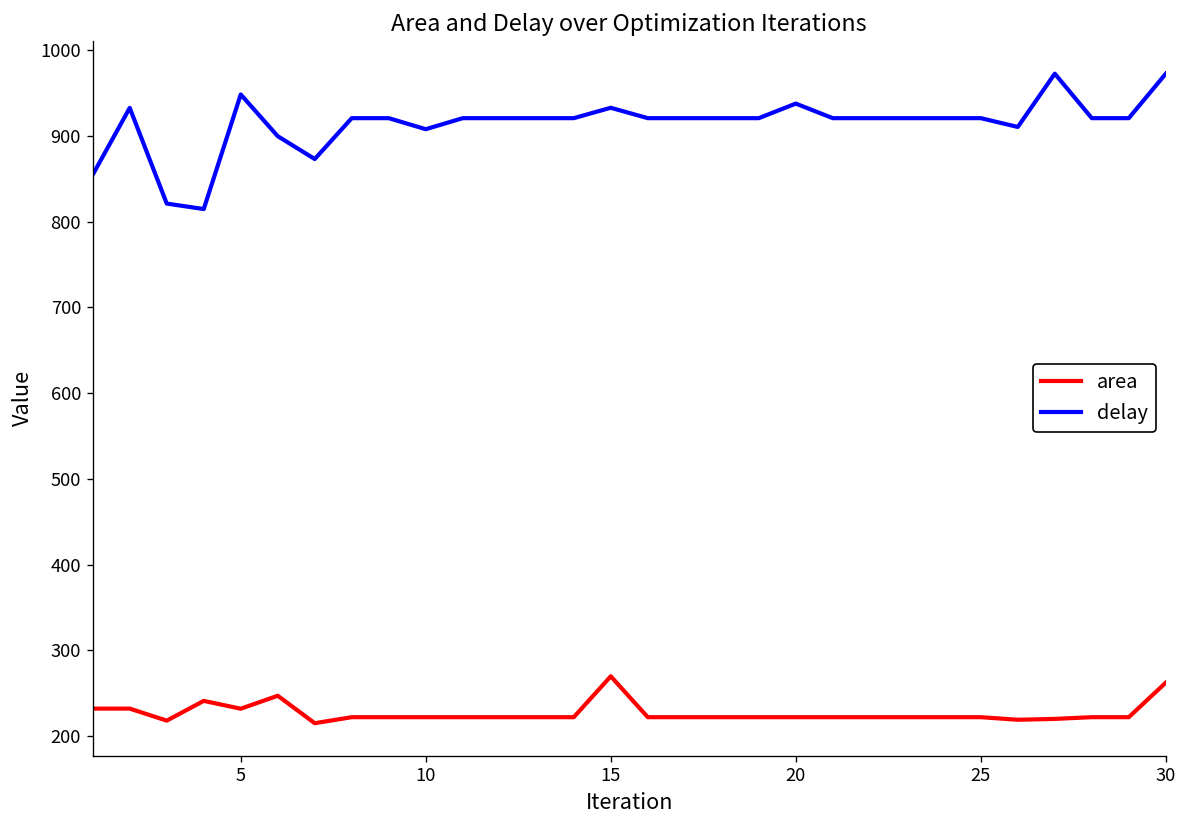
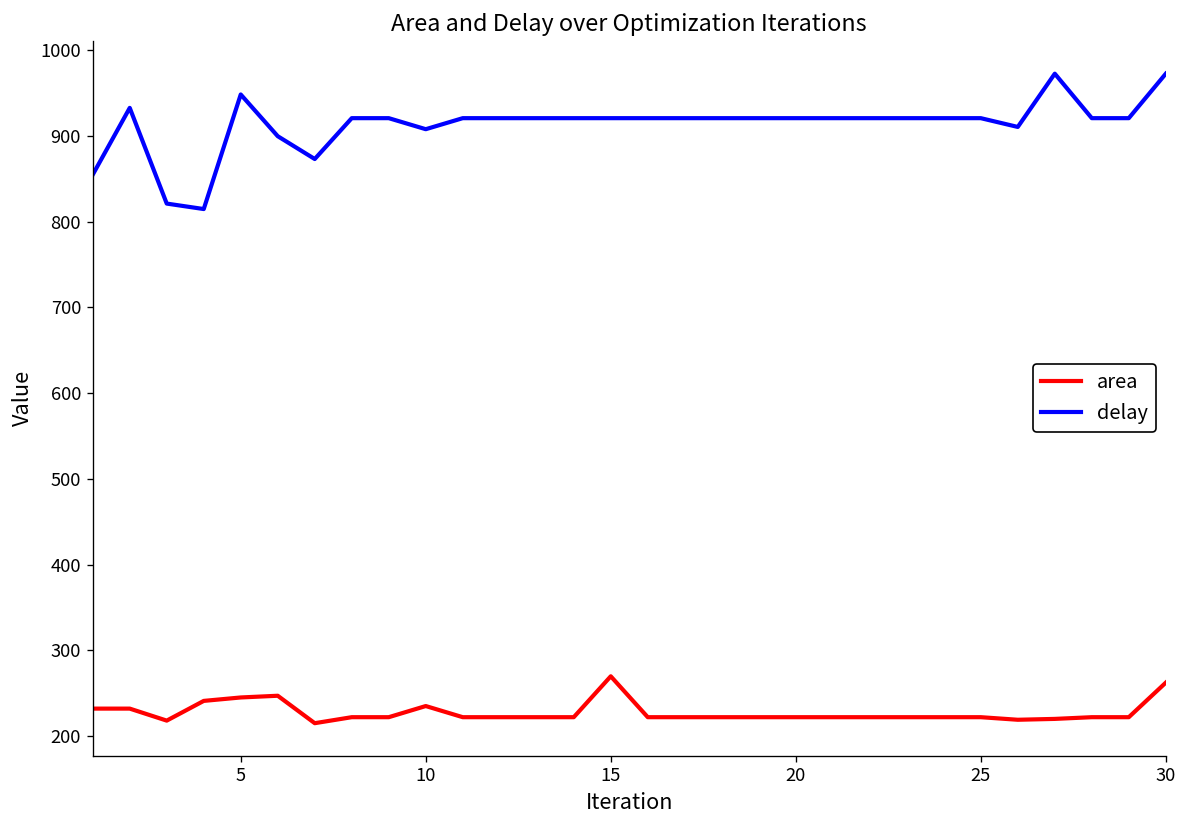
area, 5: 230 -> 250
area, 10: 220 -> 240
delay, 15: 930 -> 920
delay, 20: 940 -> 920
